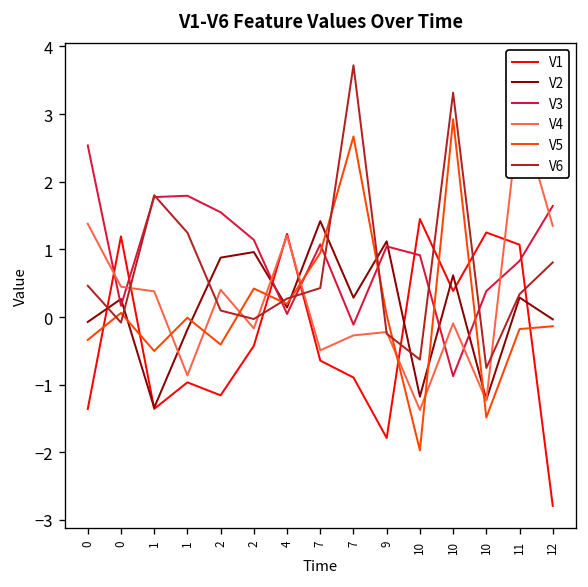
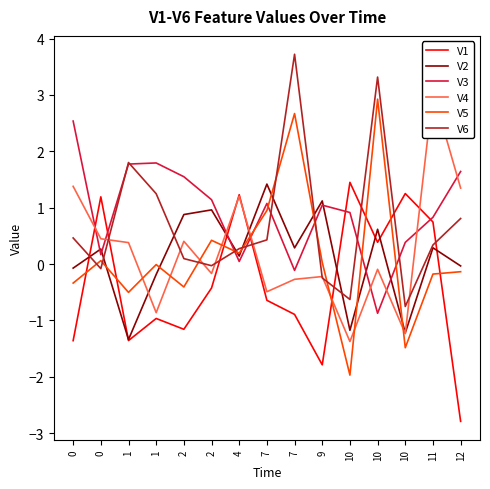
V1, 11: 1.1 -> 0.7
